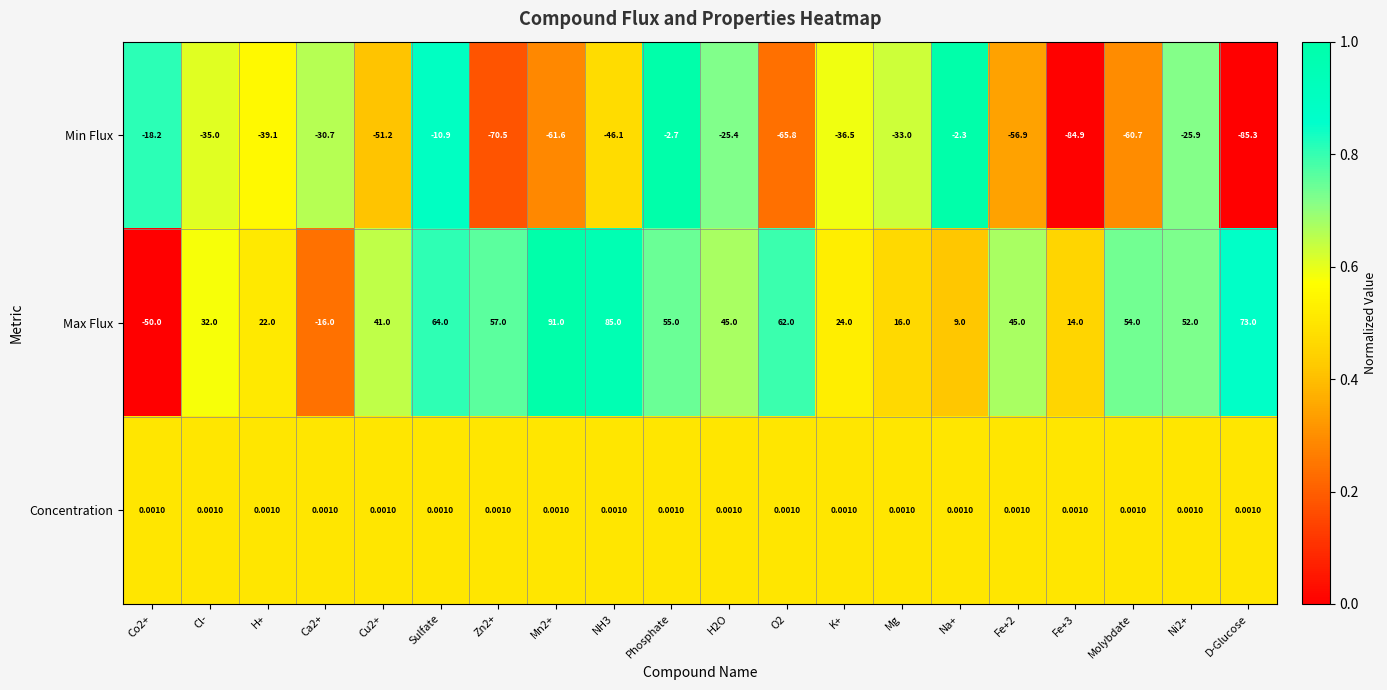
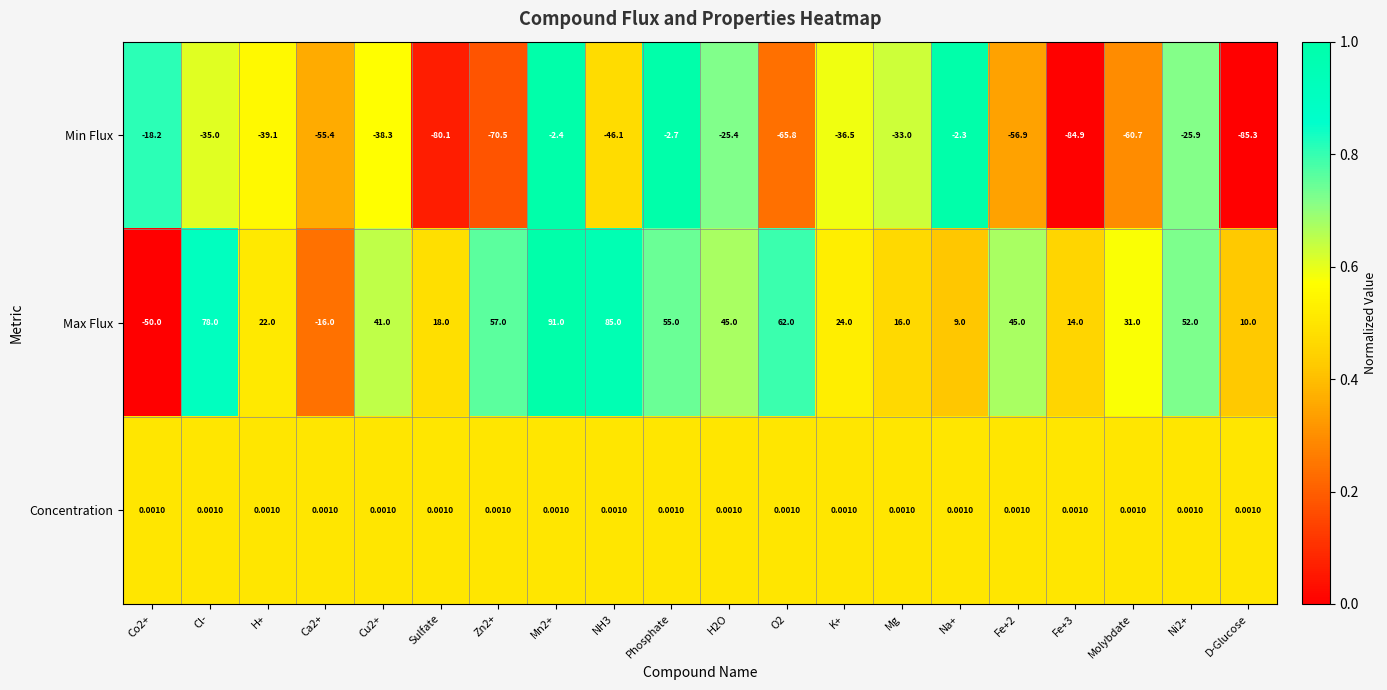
Min Flux, Ca2+: -30.7 -> -55.4
Min Flux, Cu2+: -51.2 -> -38.3
Min Flux, Sulfate: -10.9 -> -80.1
Min Flux, Mn2+: -61.6 -> -2.4
Max Flux, Cl-: 32.0 -> 78.0
Max Flux, Sulfate: 64.0 -> 18.0
Max Flux, Molybdate: 54.0 -> 31.0
Max Flux, D-Glucose: 73.0 -> 10.0
